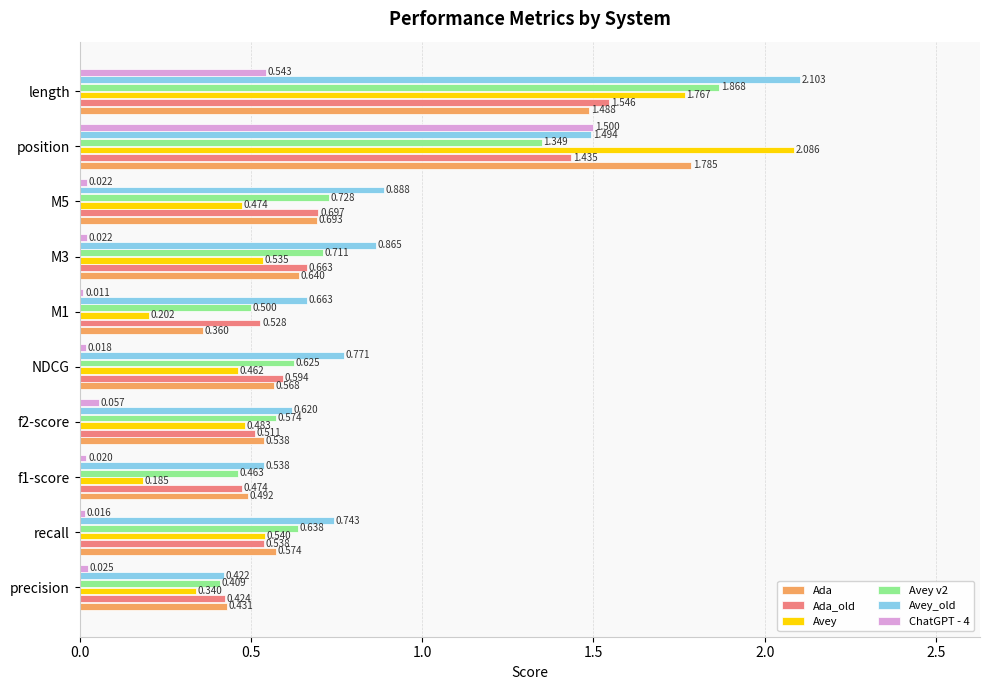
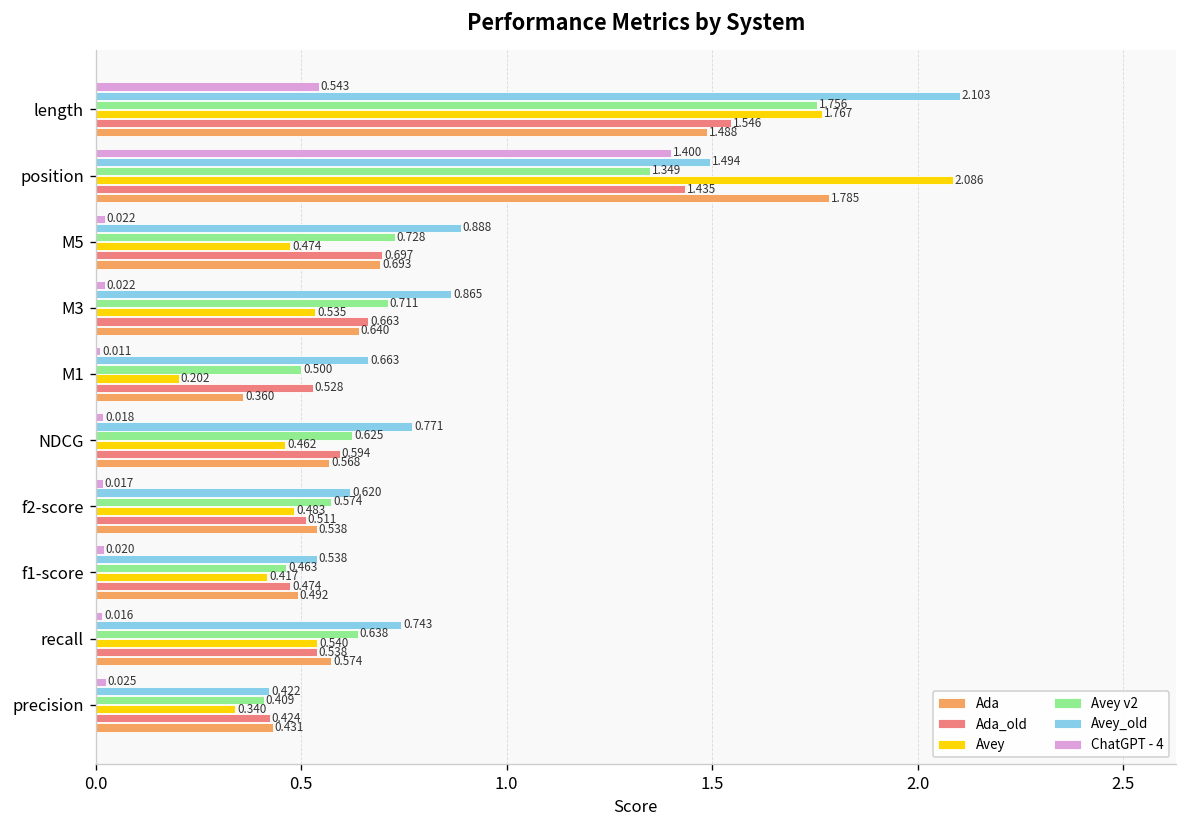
Avey v2, length: 1.868 -> 1.756
ChatGPT - 4, position: 1.500 -> 1.400
ChatGPT - 4, f2-score: 0.057 -> 0.017
Avey, f1-score: 0.185 -> 0.417
